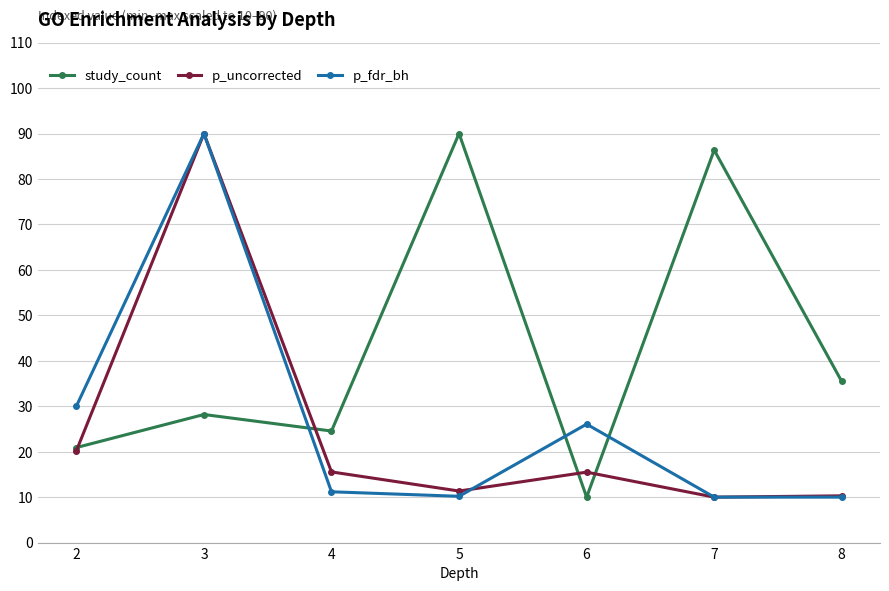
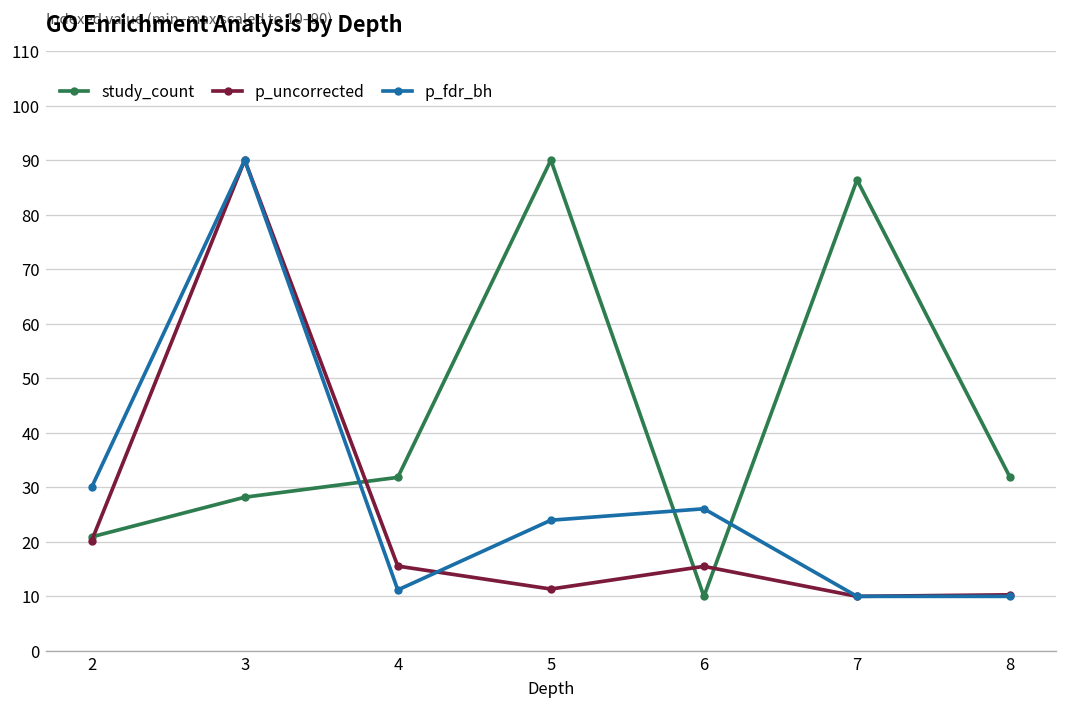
study_count, 4: 25 -> 32
p_fdr_bh, 5: 10 -> 24
study_count, 8: 35 -> 32
